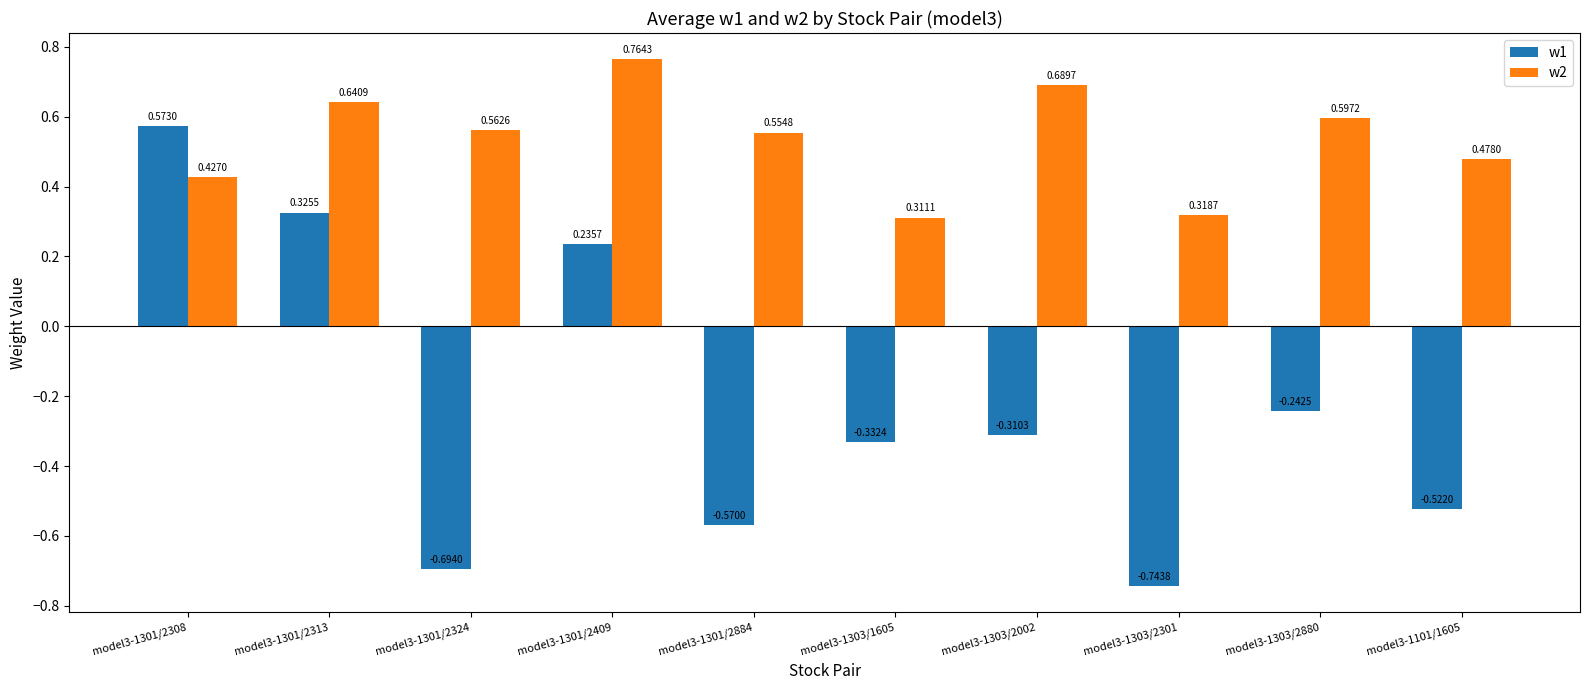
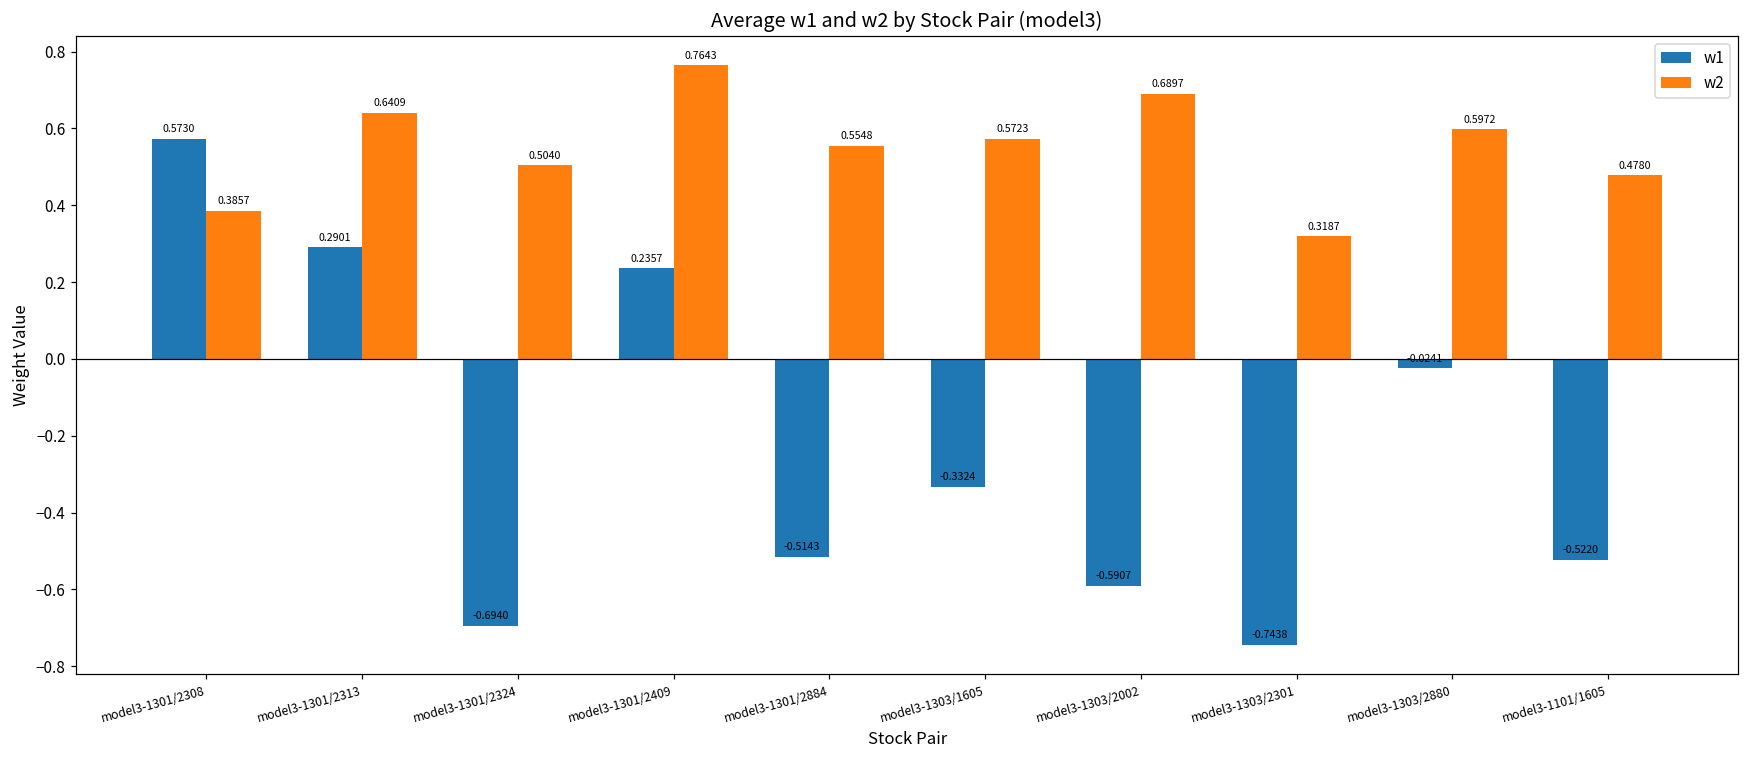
w2, model3-1301/2308: 0.4270 -> 0.3857
w1, model3-1301/2313: 0.3255 -> 0.2901
w2, model3-1301/2324: 0.5626 -> 0.5040
w1, model3-1301/2884: -0.5700 -> -0.5143
w2, model3-1303/1605: 0.3111 -> 0.5723
w1, model3-1303/2002: -0.3103 -> -0.5907
w1, model3-1303/2880: -0.2425 -> -0.0241
